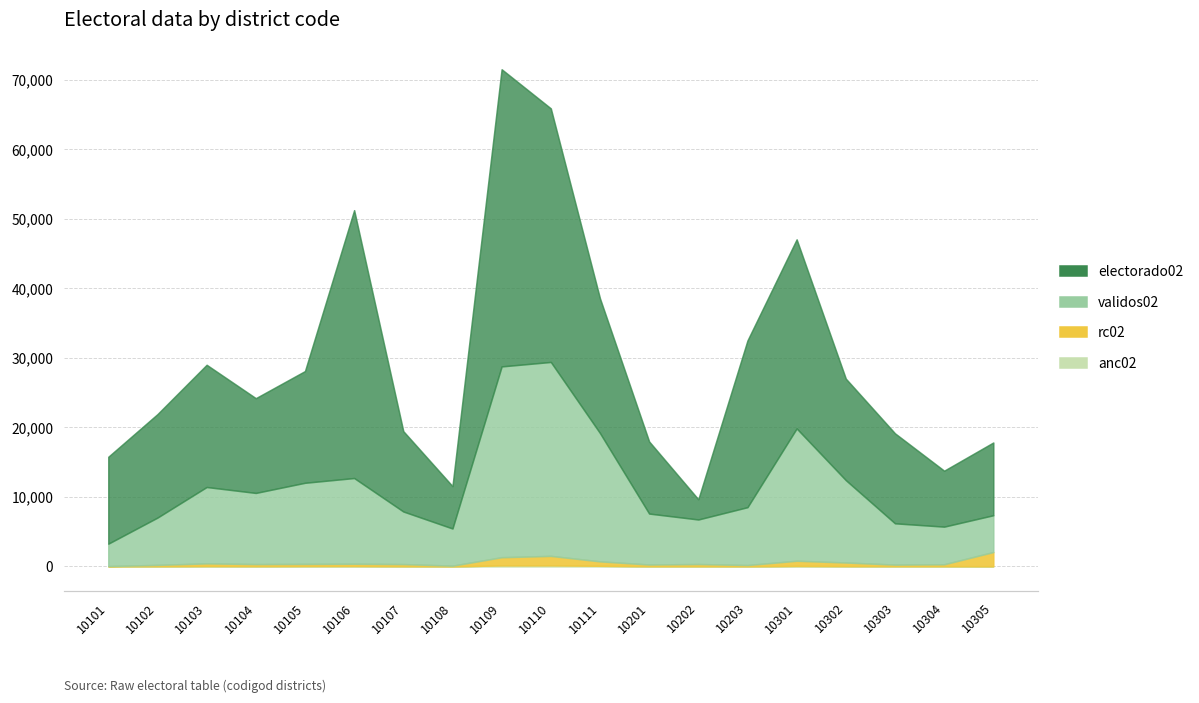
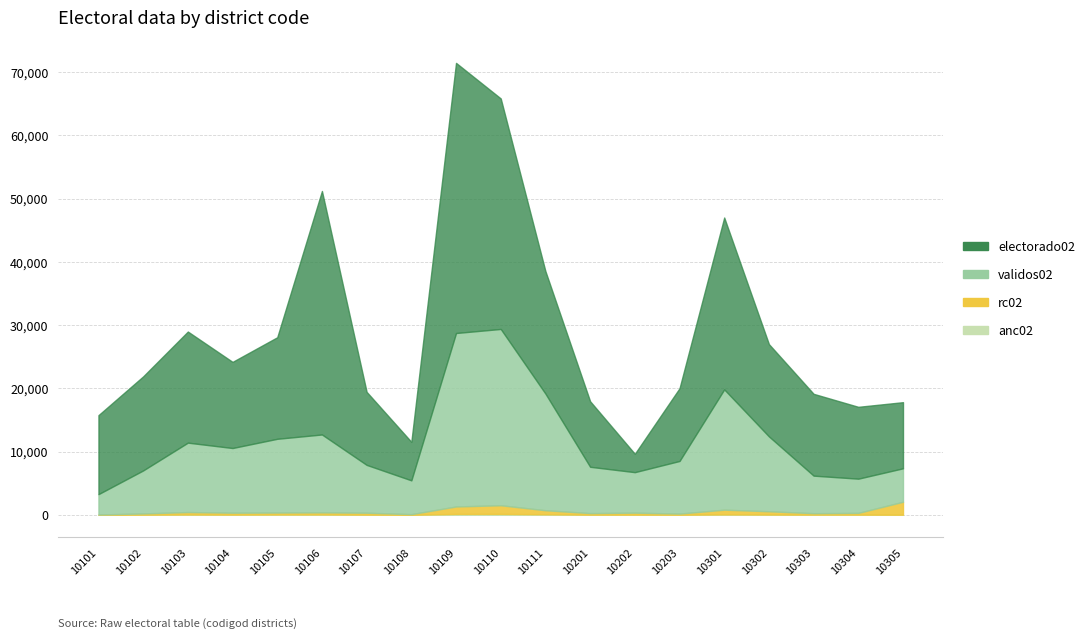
electorado02, 10203: 24,000 -> 12,000
electorado02, 10304: 8,000 -> 11,000
